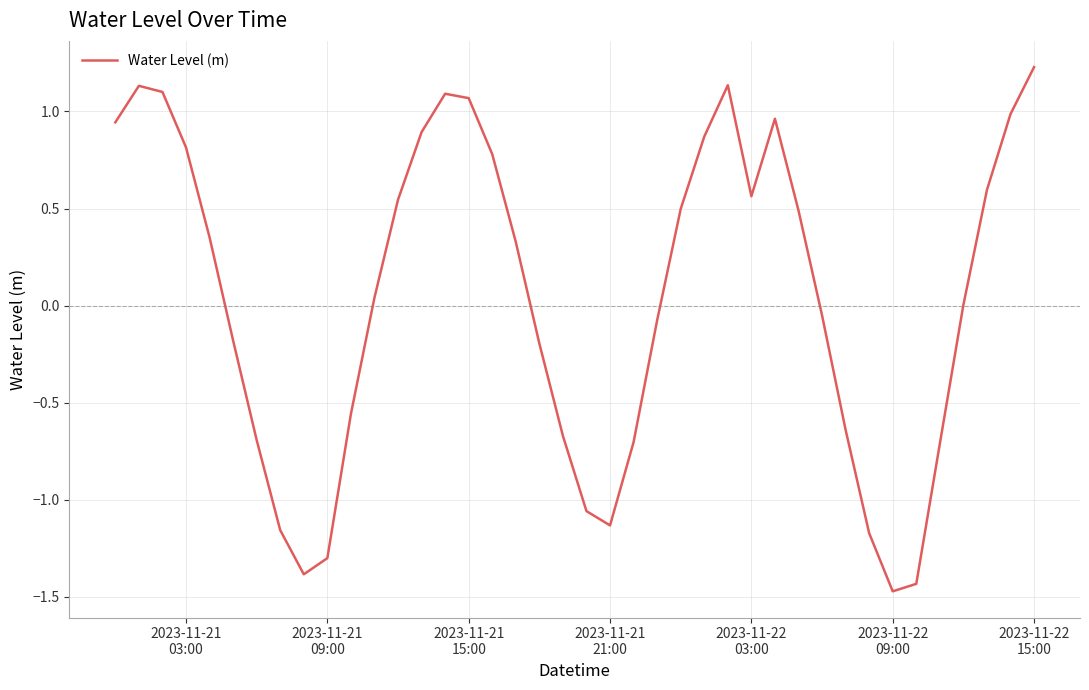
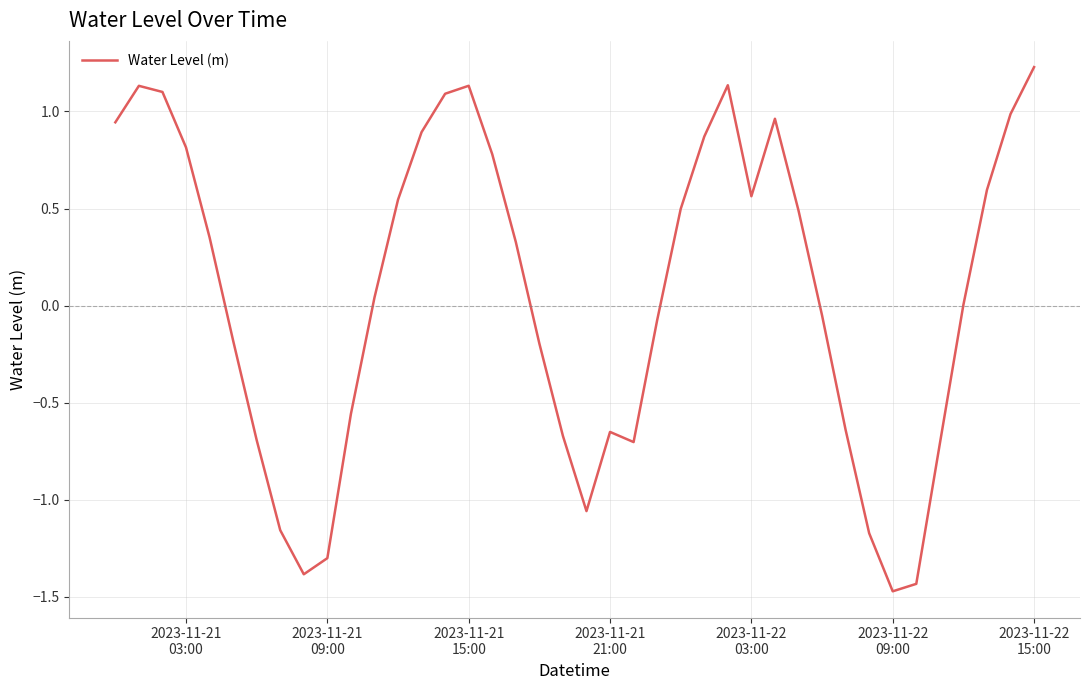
2023-11-21 15:00: 1.07 -> 1.13
2023-11-21 21:00: -1.13 -> -0.65
